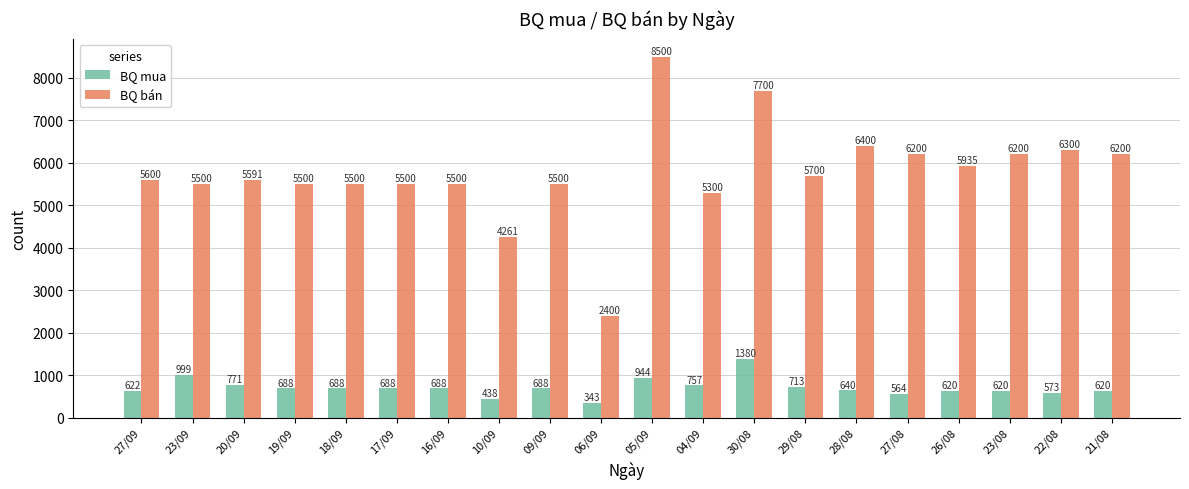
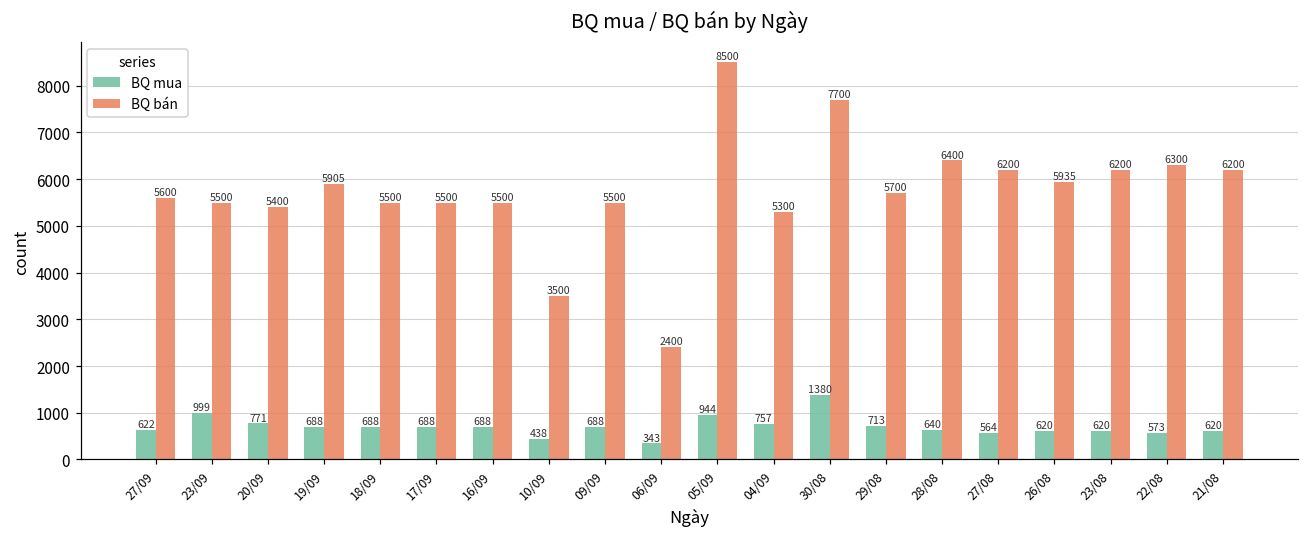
BQ bán, 20/09: 5591 -> 5400
BQ bán, 19/09: 5500 -> 5905
BQ bán, 10/09: 4261 -> 3500
